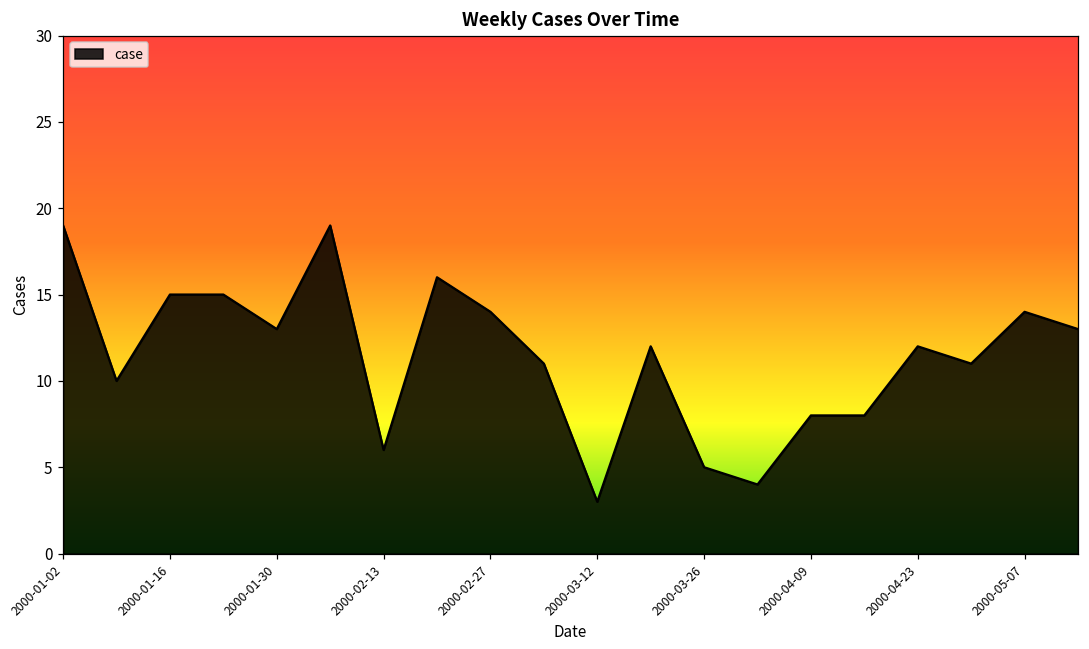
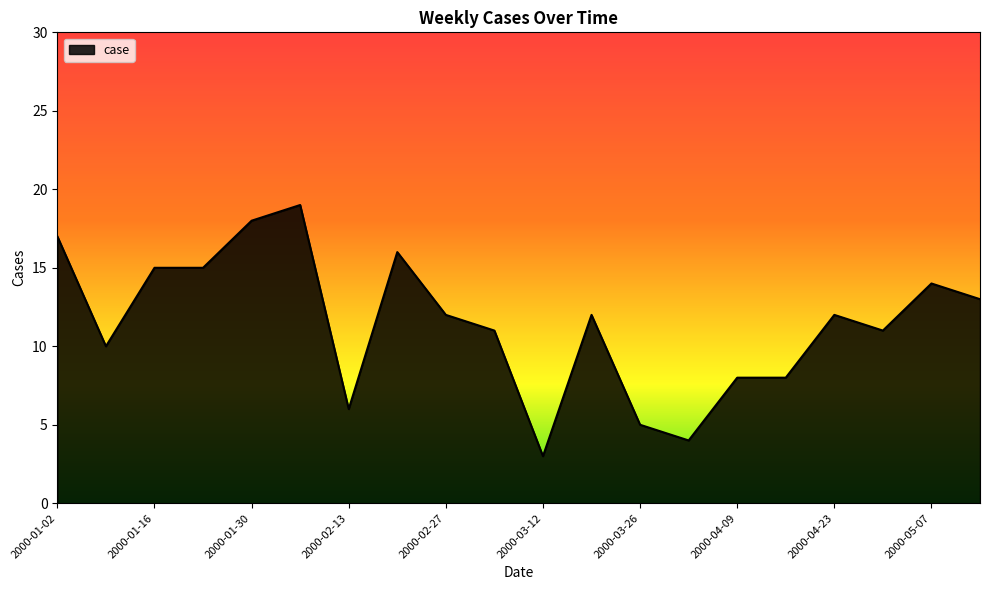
2000-01-02: 19 -> 17
2000-01-30: 13 -> 18
2000-02-27: 14 -> 12
